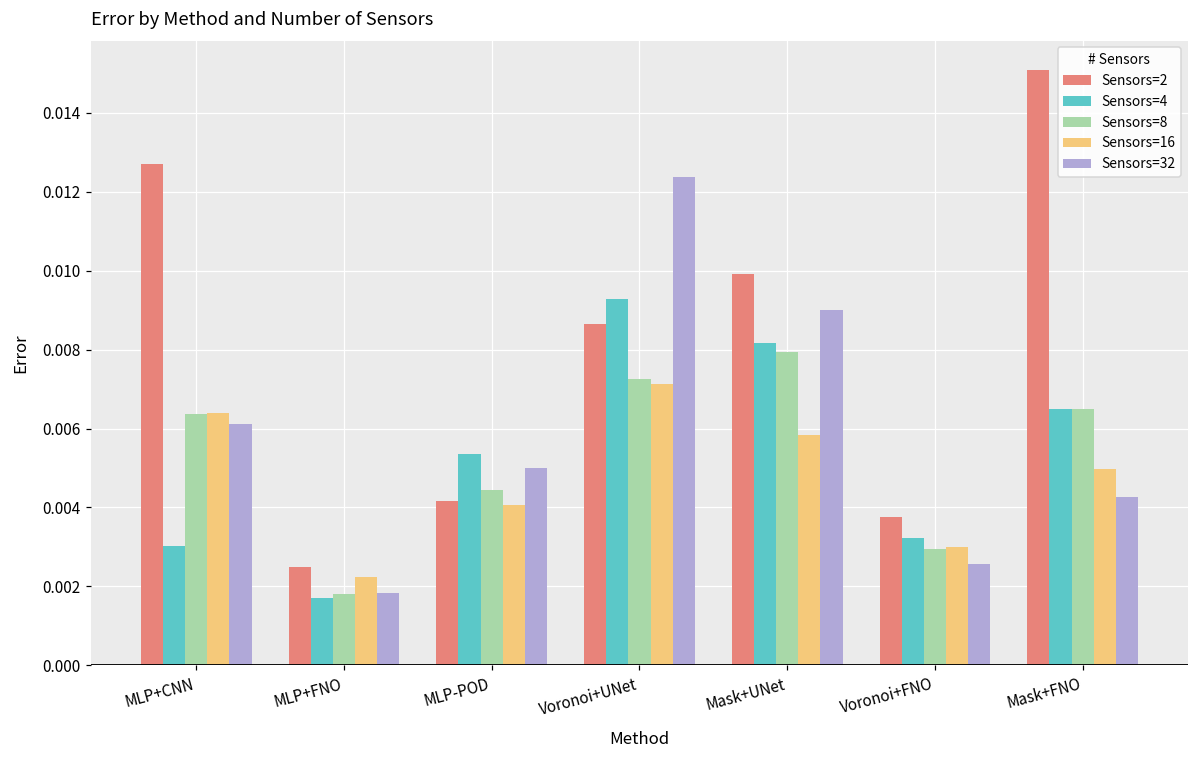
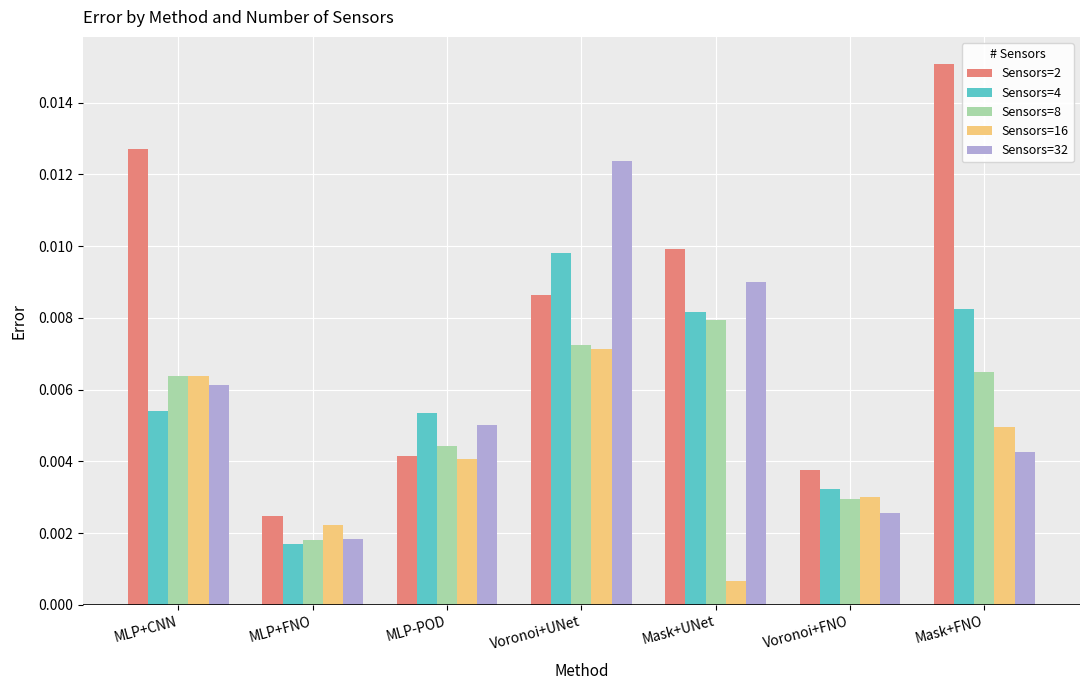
Sensors=4, MLP+CNN: 0.0030 -> 0.0054
Sensors=4, Voronoi+UNet: 0.0093 -> 0.0098
Sensors=16, Mask+UNet: 0.0058 -> 0.0007
Sensors=4, Mask+FNO: 0.0065 -> 0.0082
